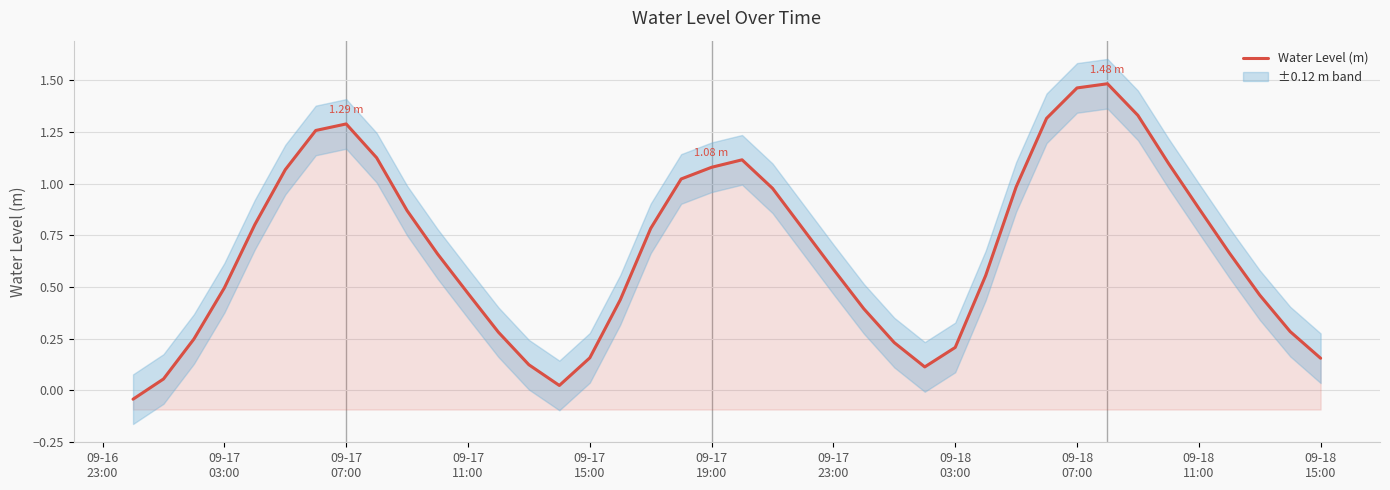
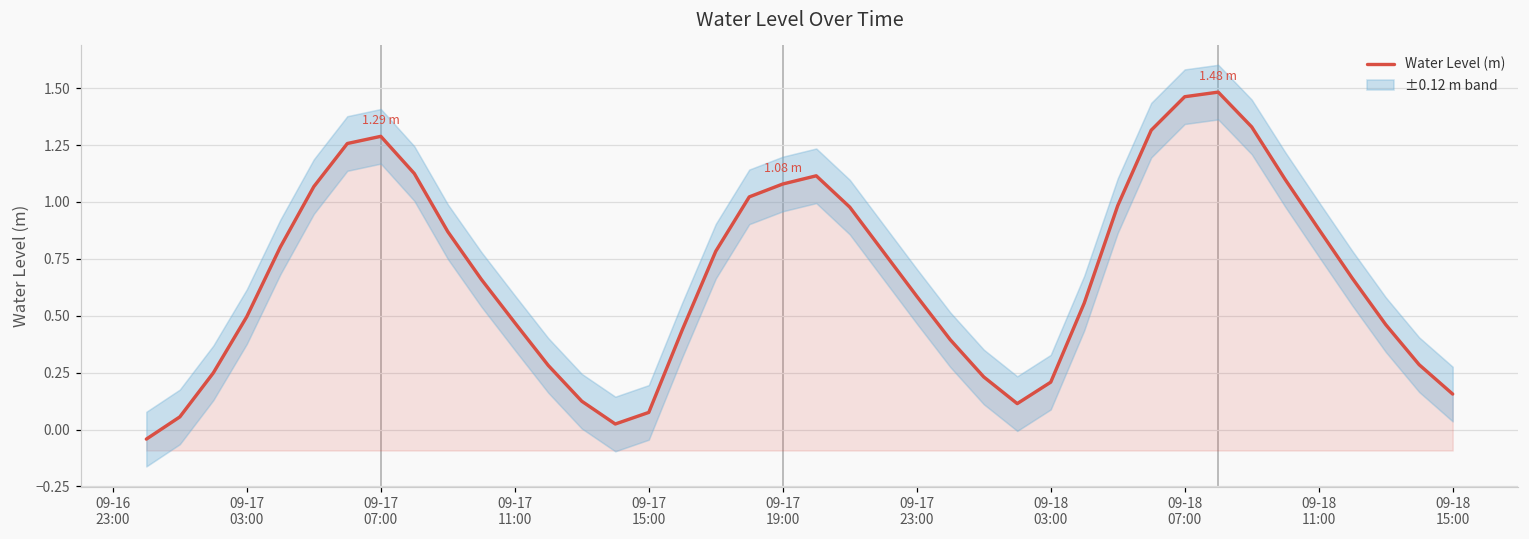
Water Level (m), 09-17 15:00: 0.16 -> 0.08
